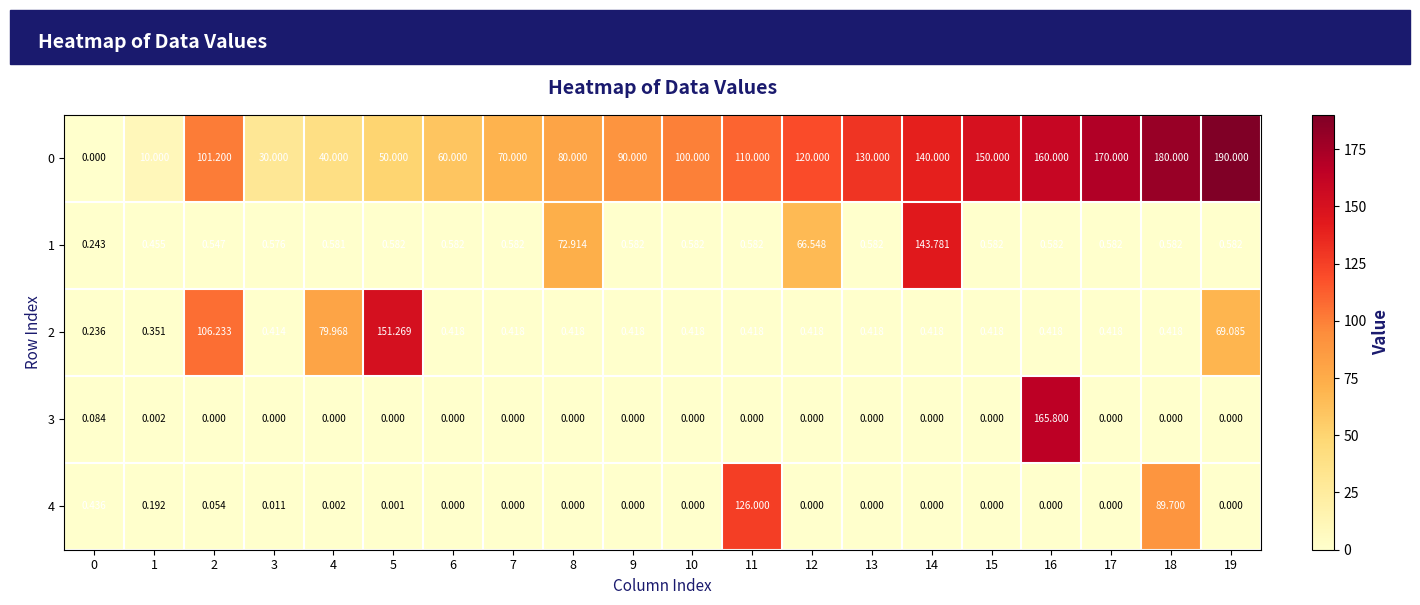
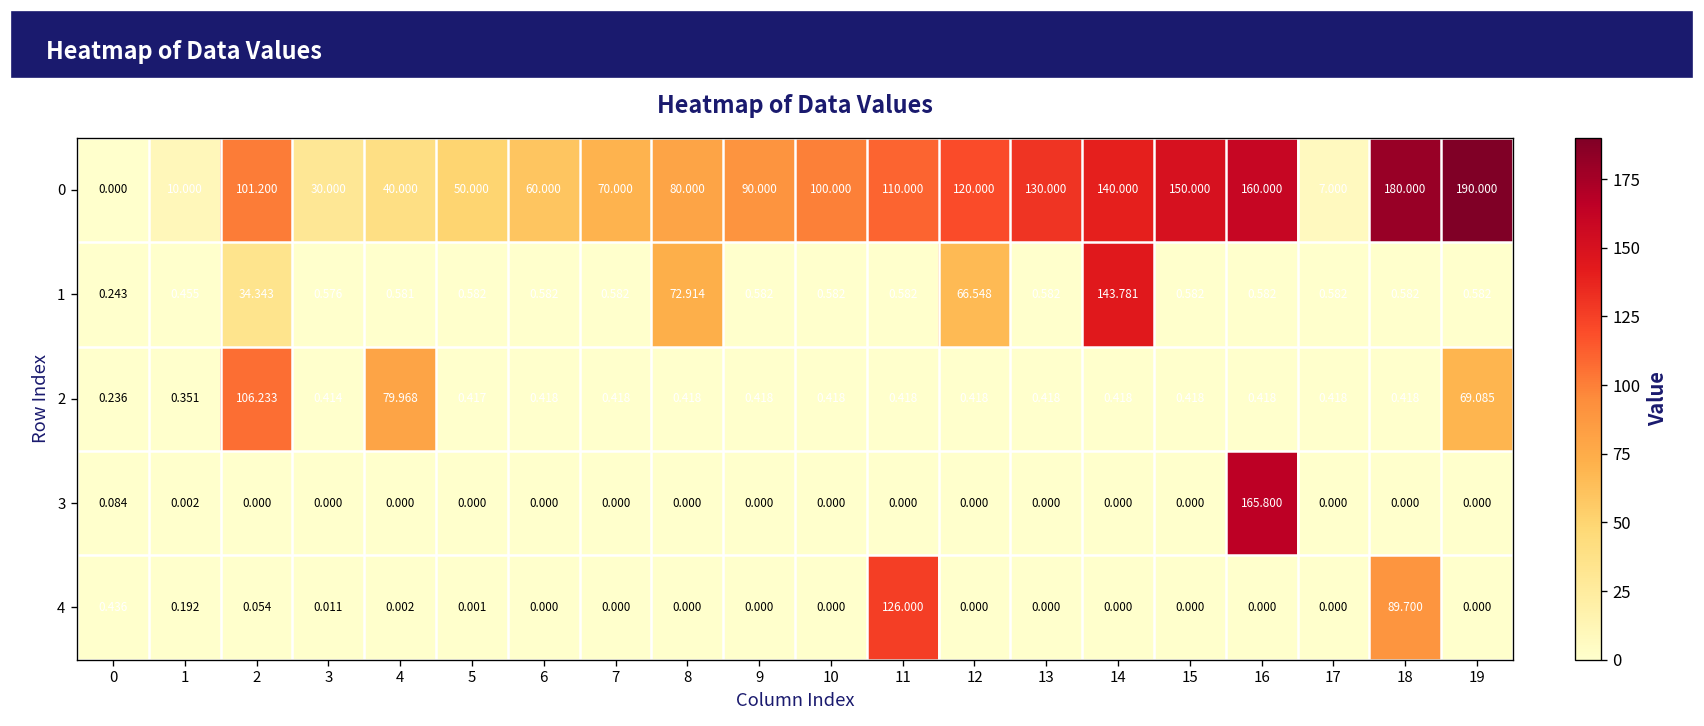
0, 17: 170.000 -> 7.000
1, 2: 0.547 -> 34.343
2, 5: 151.269 -> 0.417
